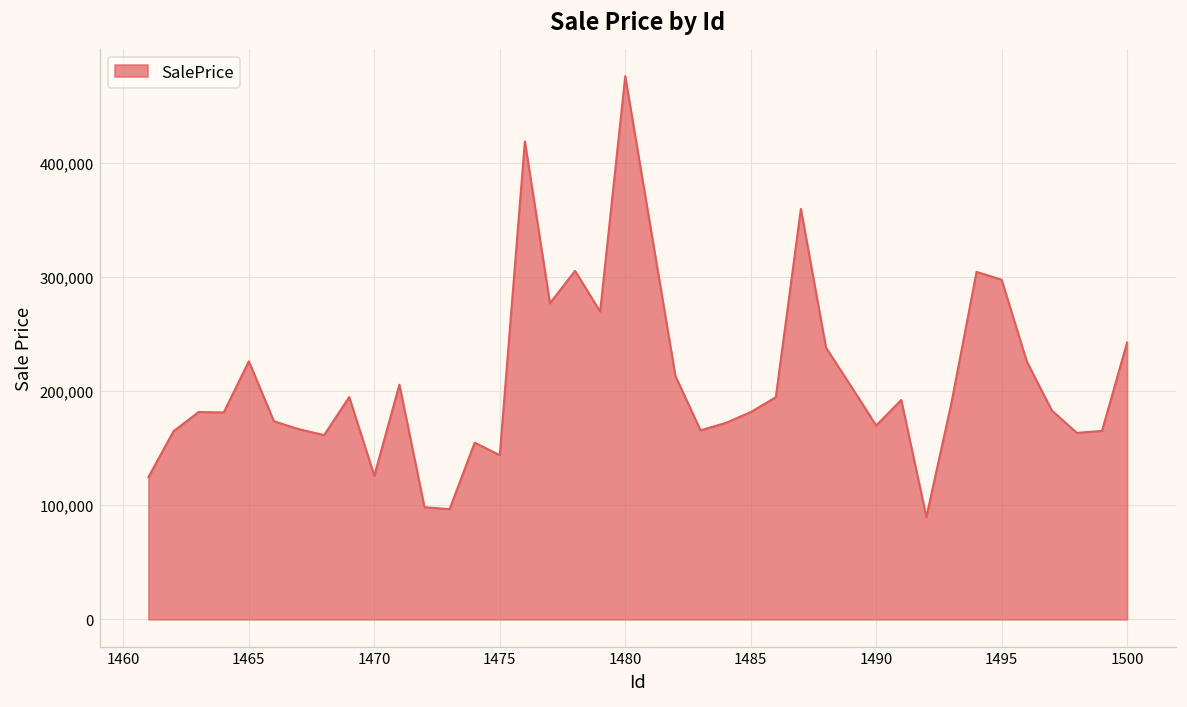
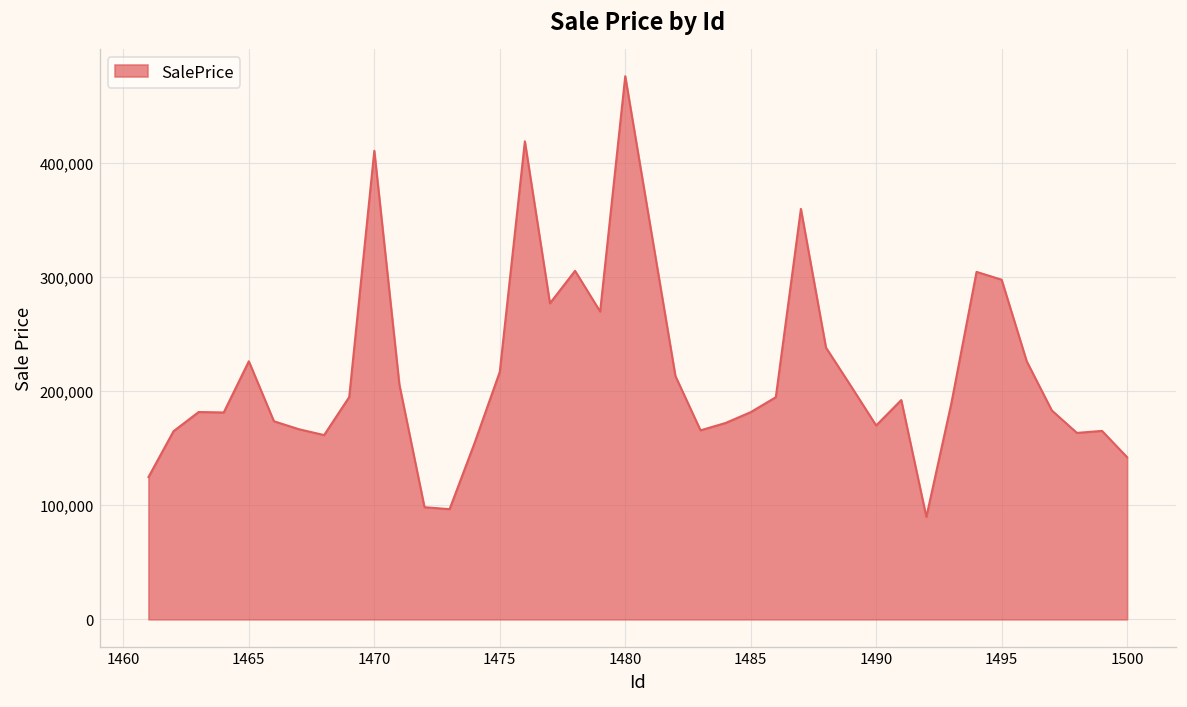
1470: 130,000 -> 410,000
1475: 140,000 -> 220,000
1500: 240,000 -> 140,000
